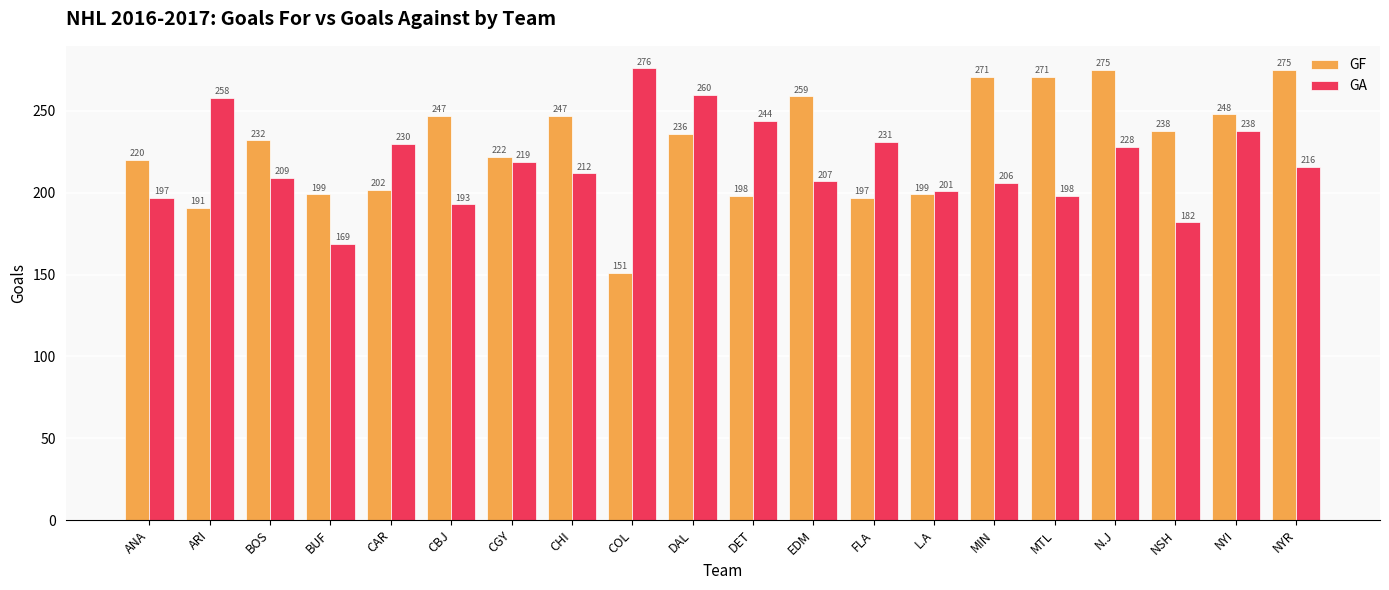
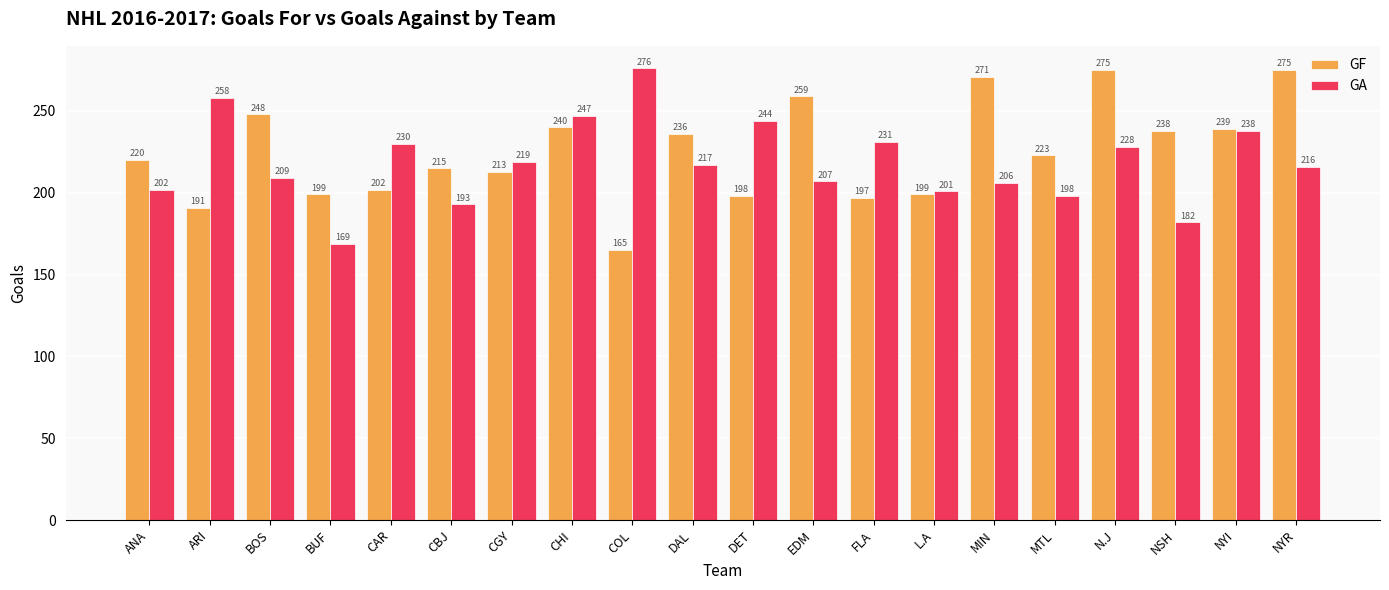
GA, ANA: 197 -> 202
GF, BOS: 232 -> 248
GF, CBJ: 247 -> 215
GF, CGY: 222 -> 213
GF, CHI: 247 -> 240
GA, CHI: 212 -> 247
GF, COL: 151 -> 165
GA, DAL: 260 -> 217
GF, MTL: 271 -> 223
GF, NYI: 248 -> 239
